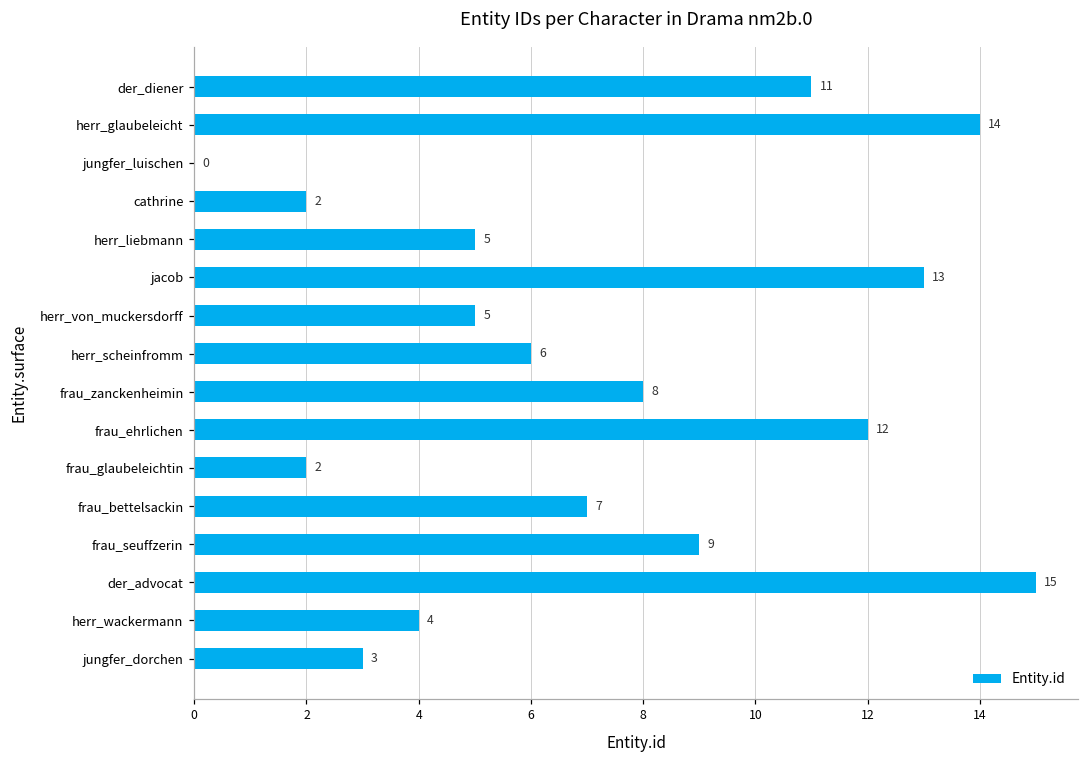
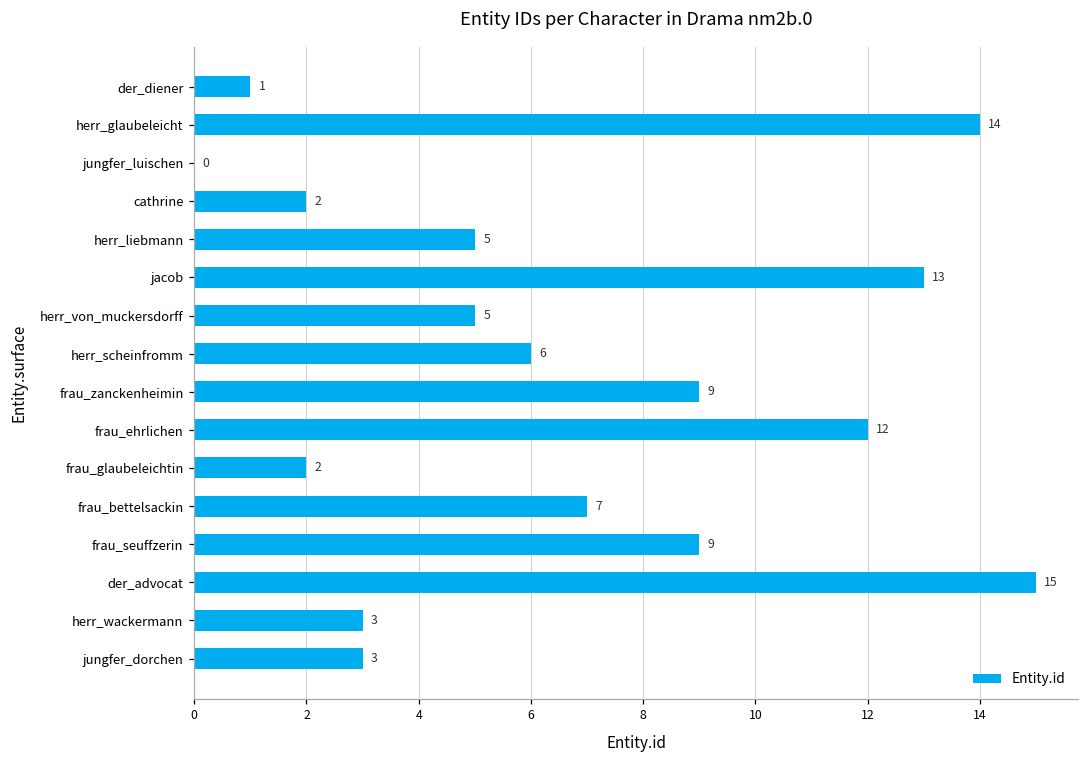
der_diener: 11 -> 1
frau_zanckenheimin: 8 -> 9
herr_wackermann: 4 -> 3
